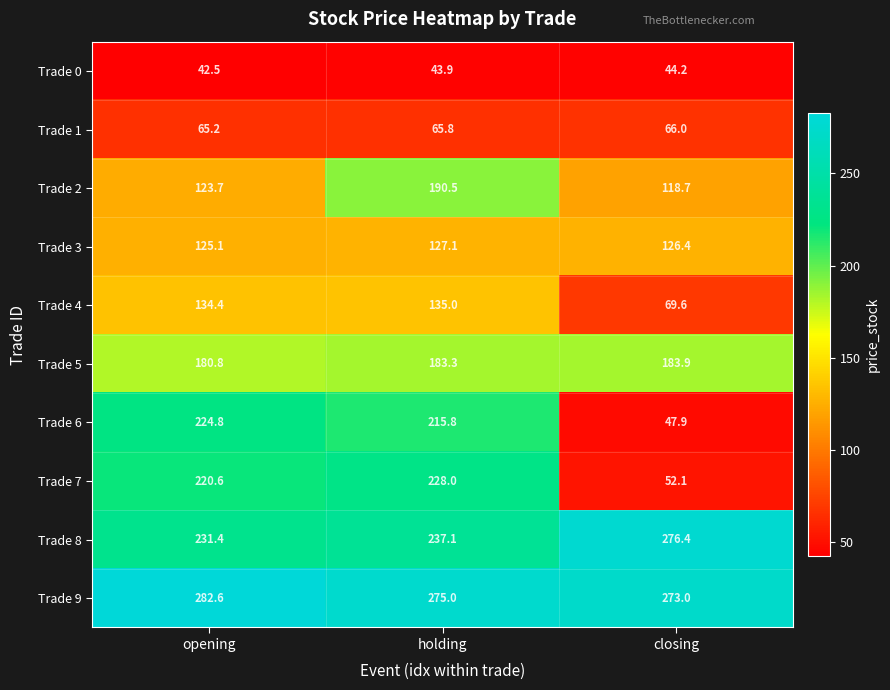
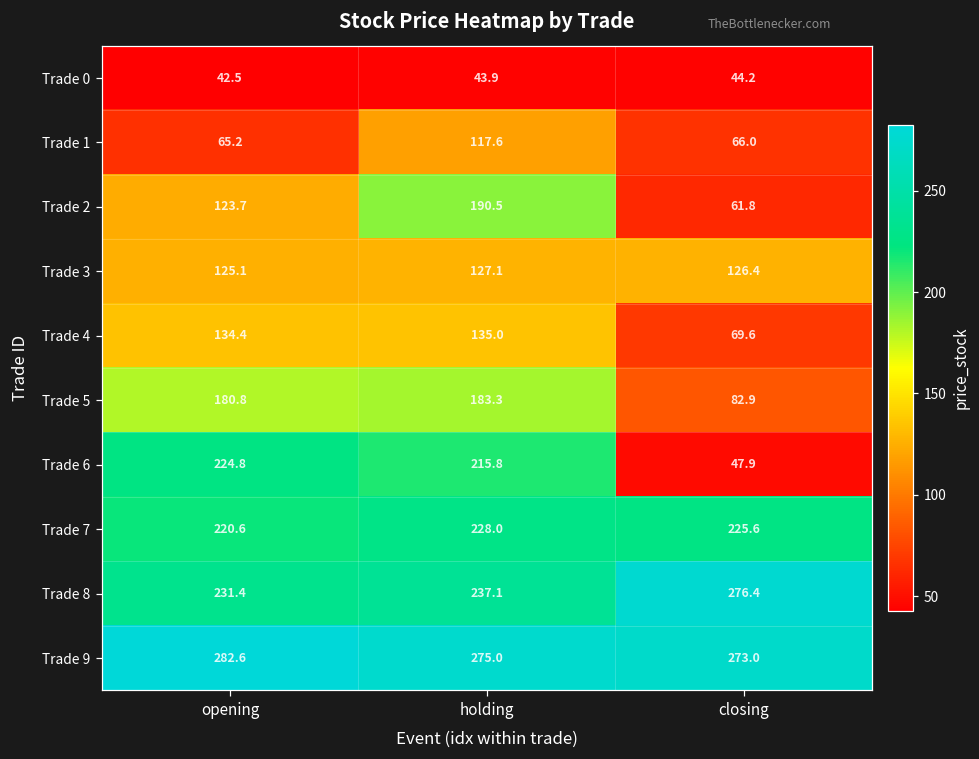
Trade 1, holding: 65.8 -> 117.6
Trade 2, closing: 118.7 -> 61.8
Trade 5, closing: 183.9 -> 82.9
Trade 7, closing: 52.1 -> 225.6
